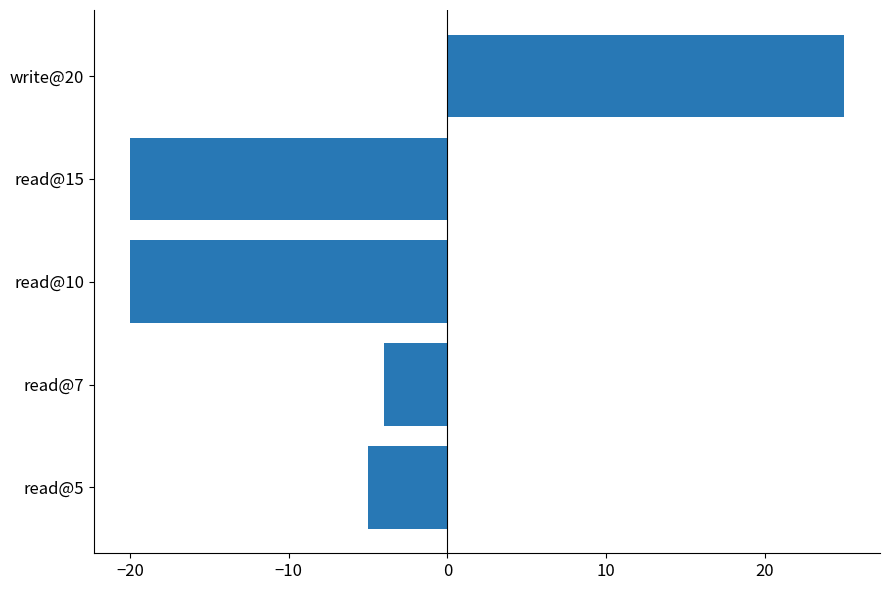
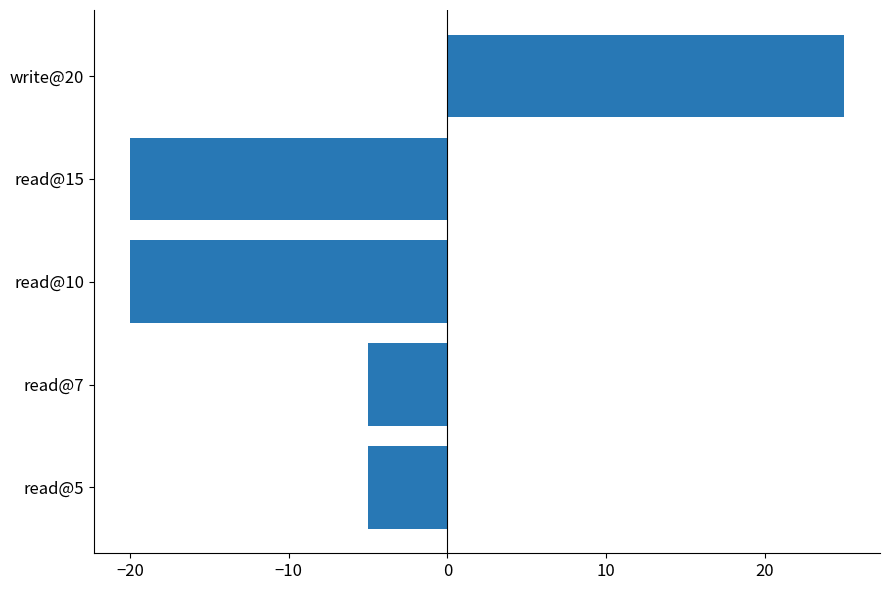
read@7: -4 -> -5
